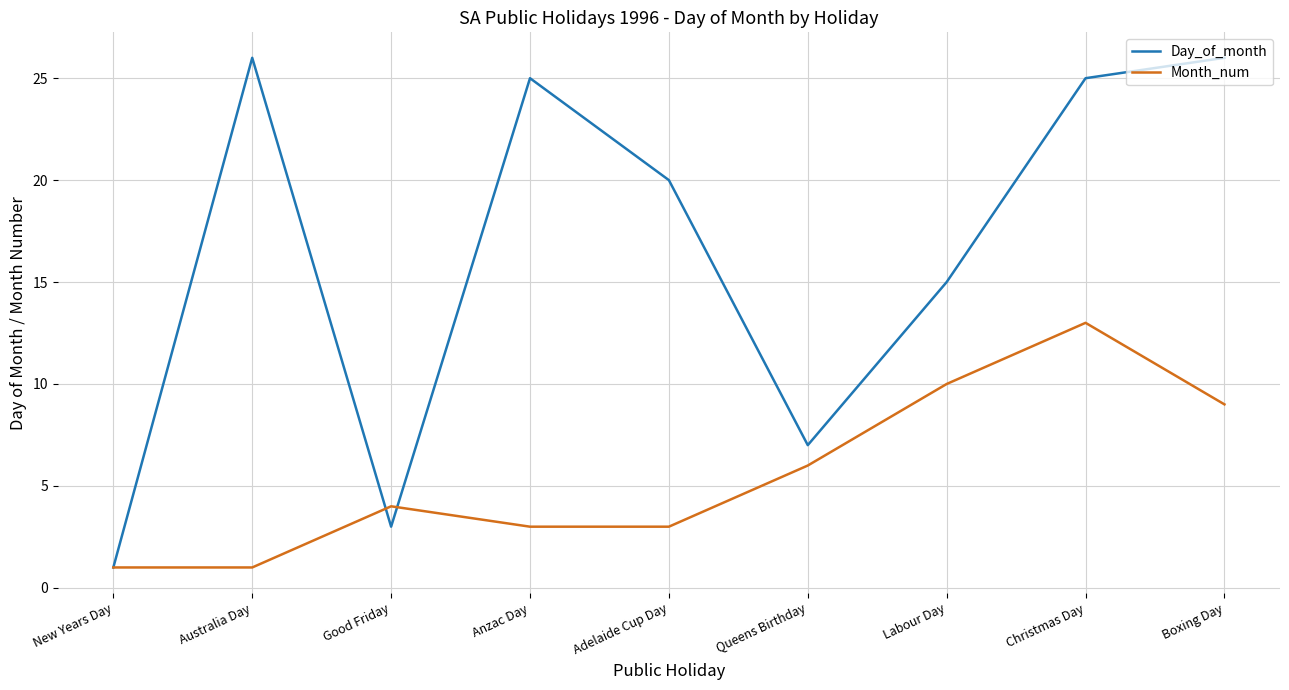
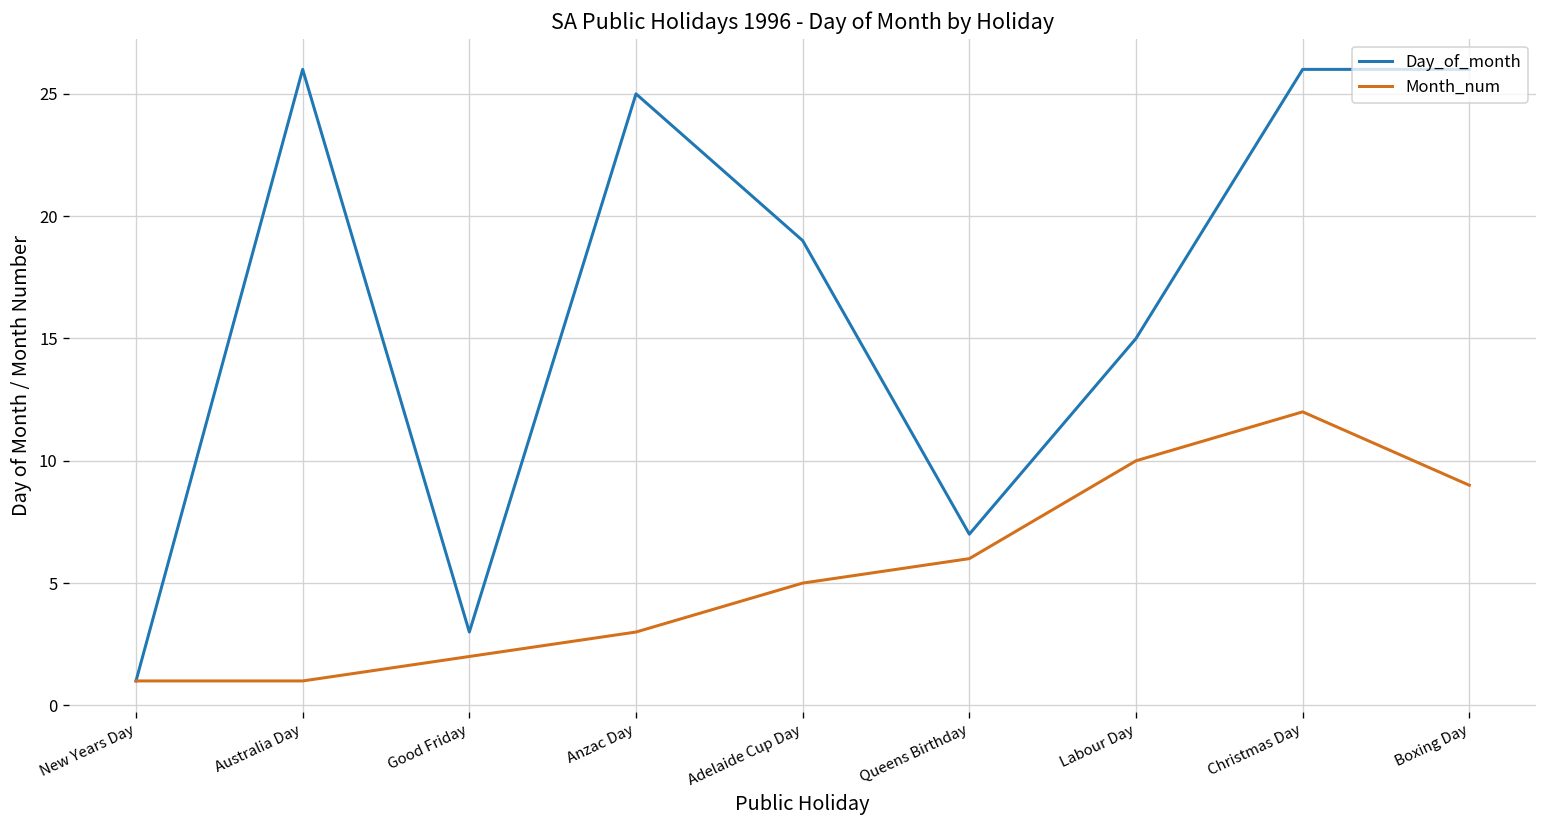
Month_num, Good Friday: 4 -> 2
Day_of_month, Adelaide Cup Day: 20 -> 19
Month_num, Adelaide Cup Day: 3 -> 5
Day_of_month, Christmas Day: 25 -> 26
Month_num, Christmas Day: 13 -> 12
